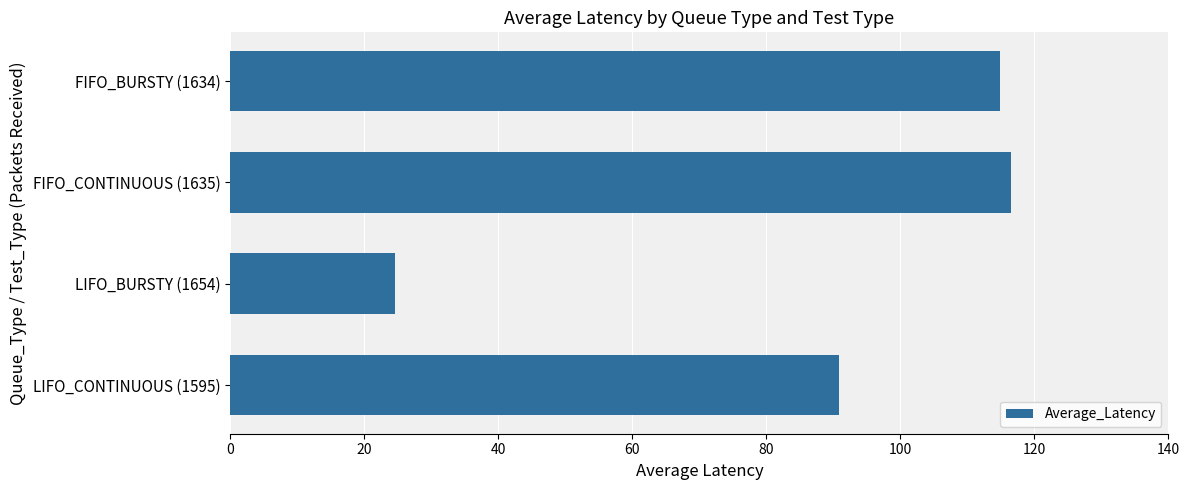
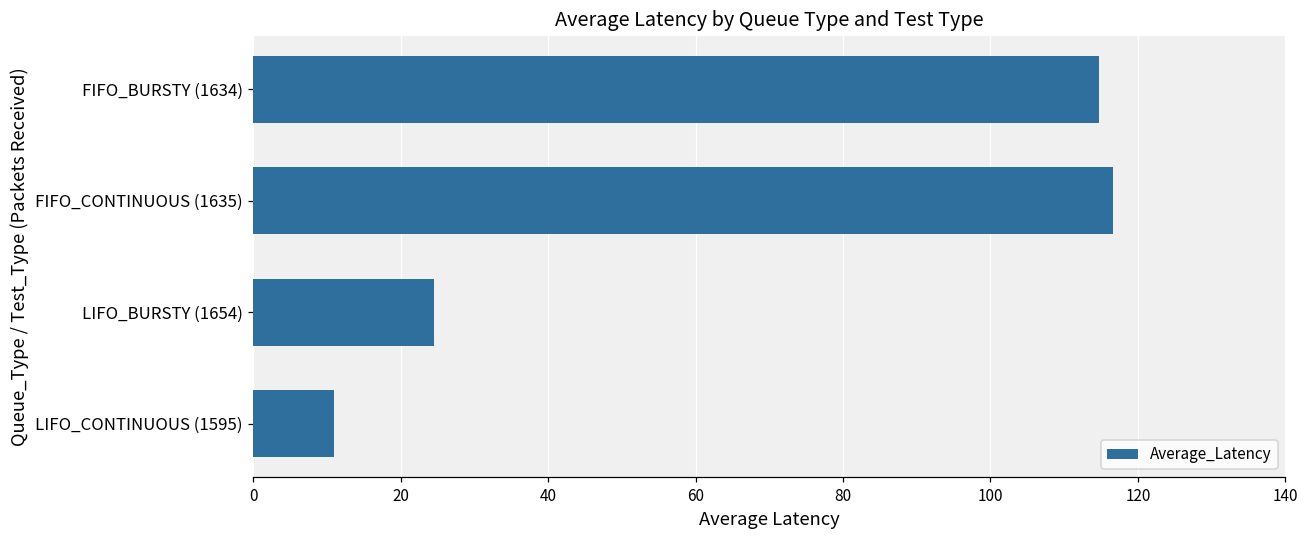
LIFO_CONTINUOUS (1595): 91 -> 11
